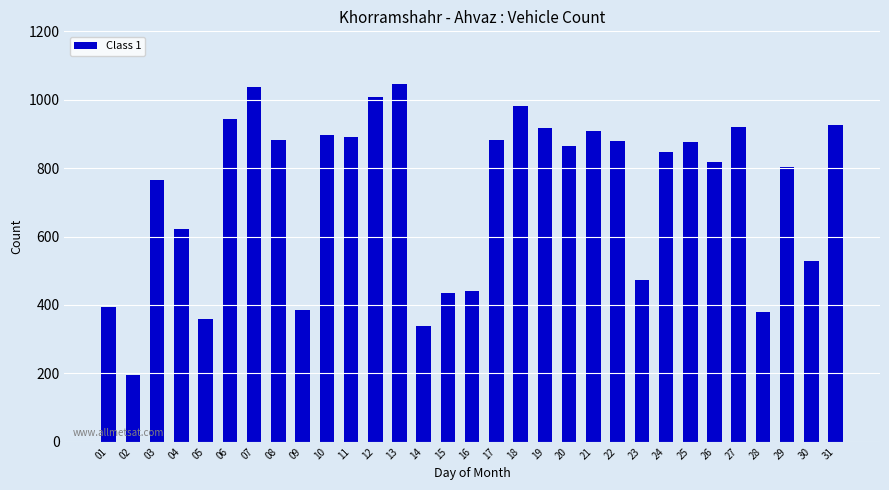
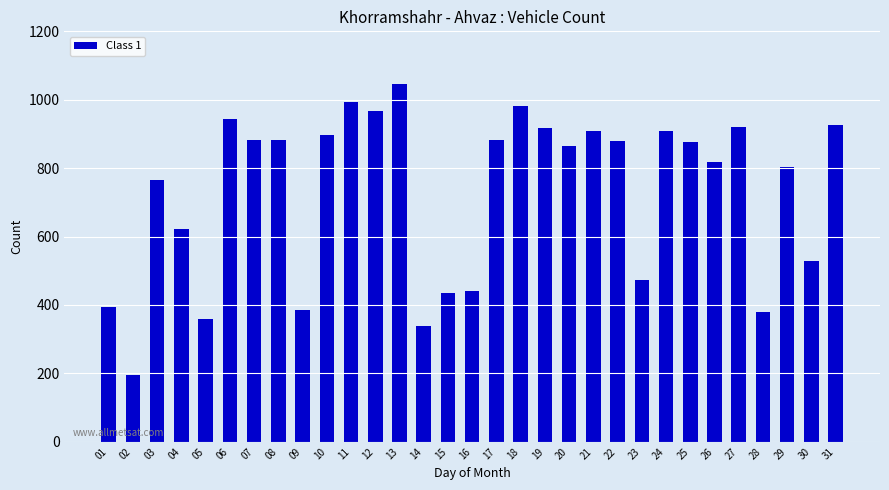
07: 1040 -> 880
11: 890 -> 990
12: 1010 -> 970
24: 850 -> 910
